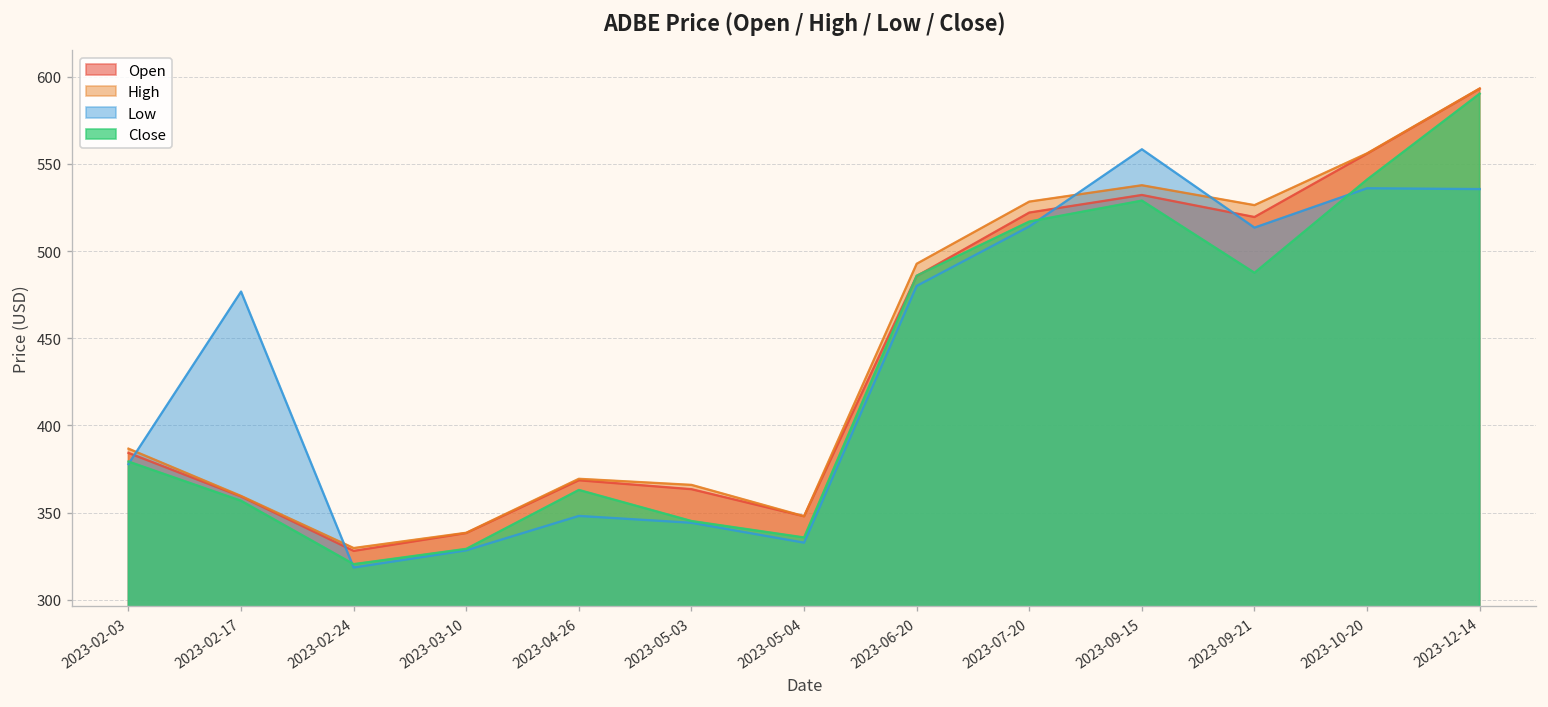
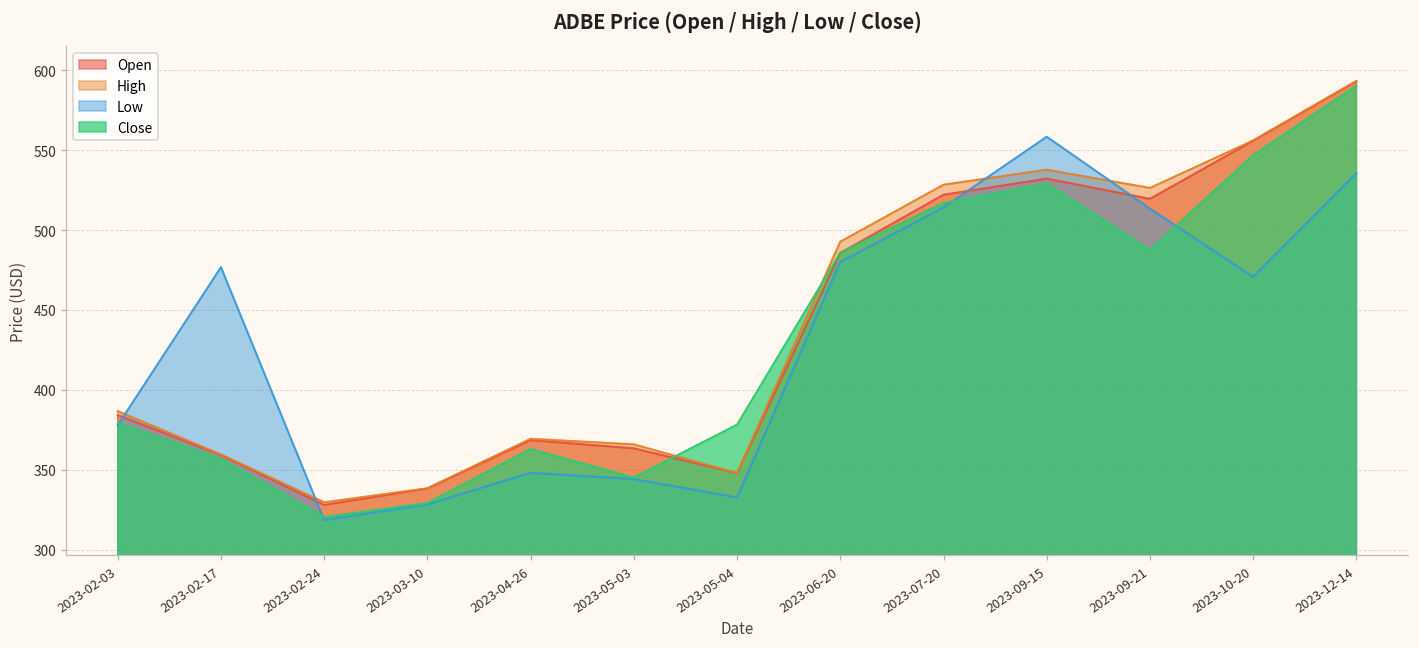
Close, 2023-05-04: 336 -> 378
Low, 2023-10-20: 536 -> 471
Close, 2023-10-20: 541 -> 547
